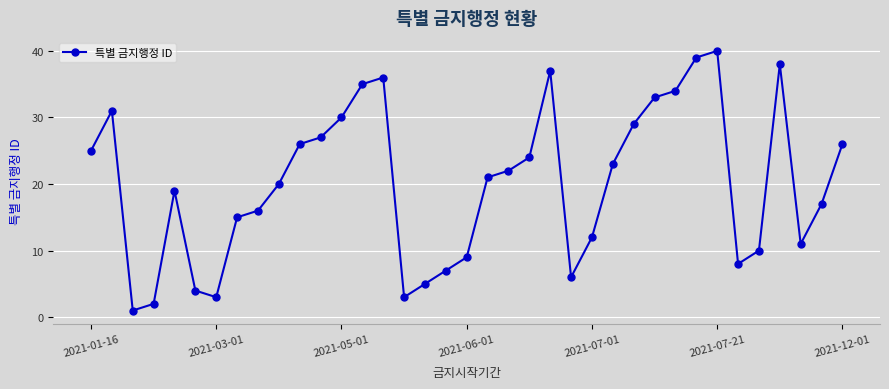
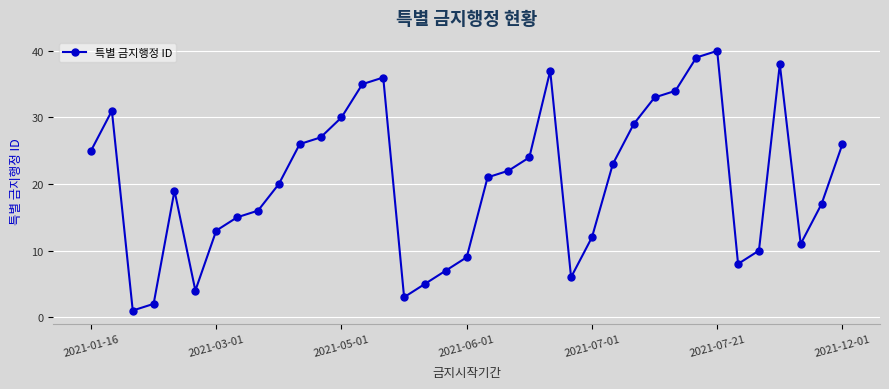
2021-03-01: 3 -> 13
